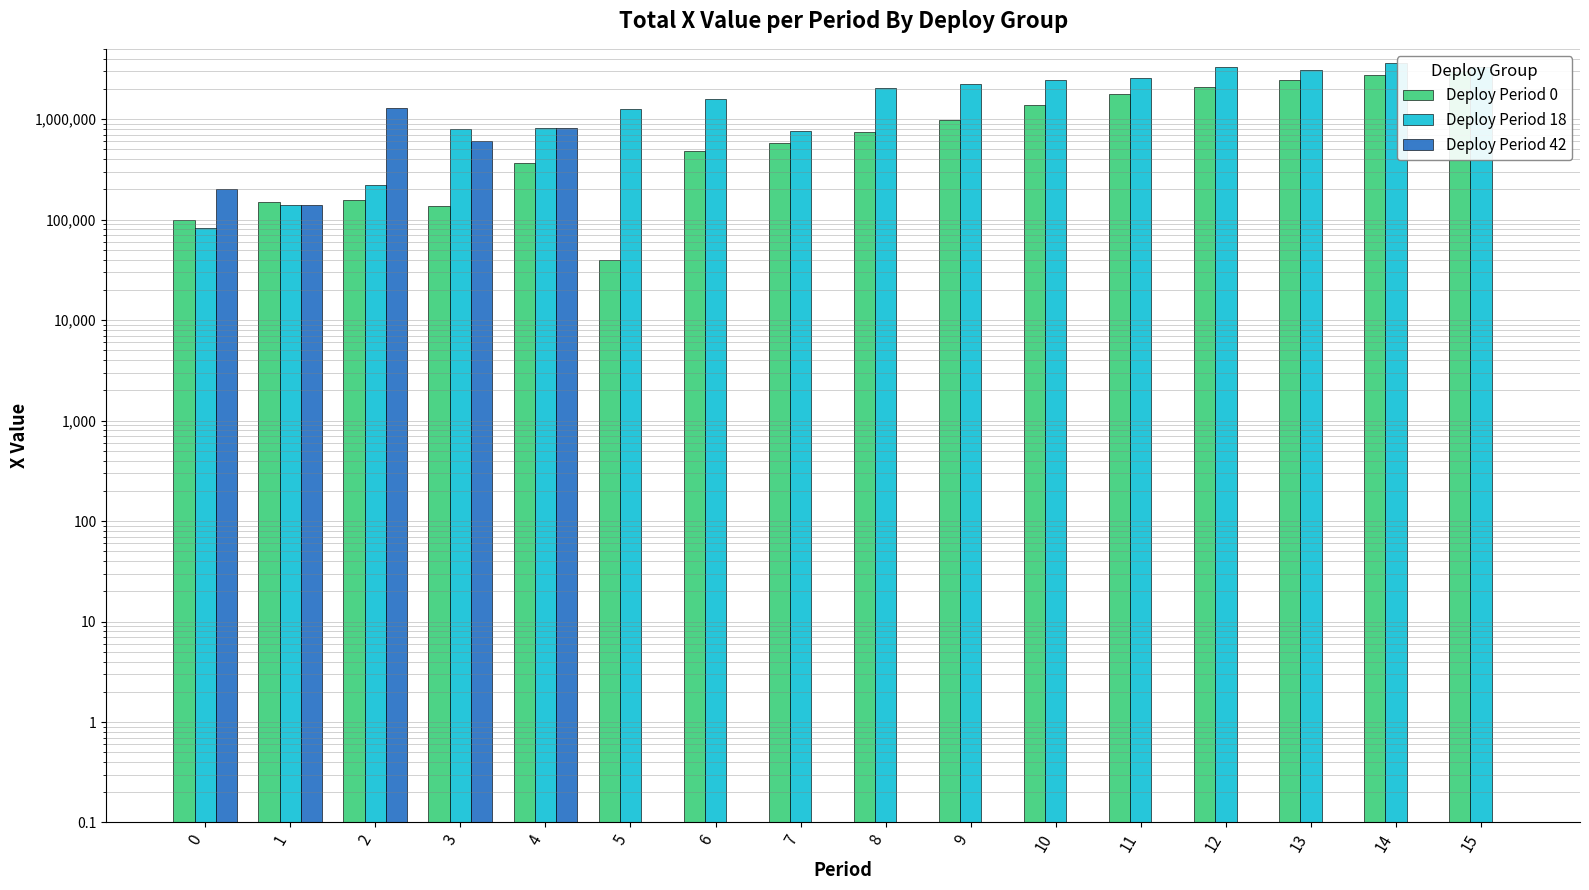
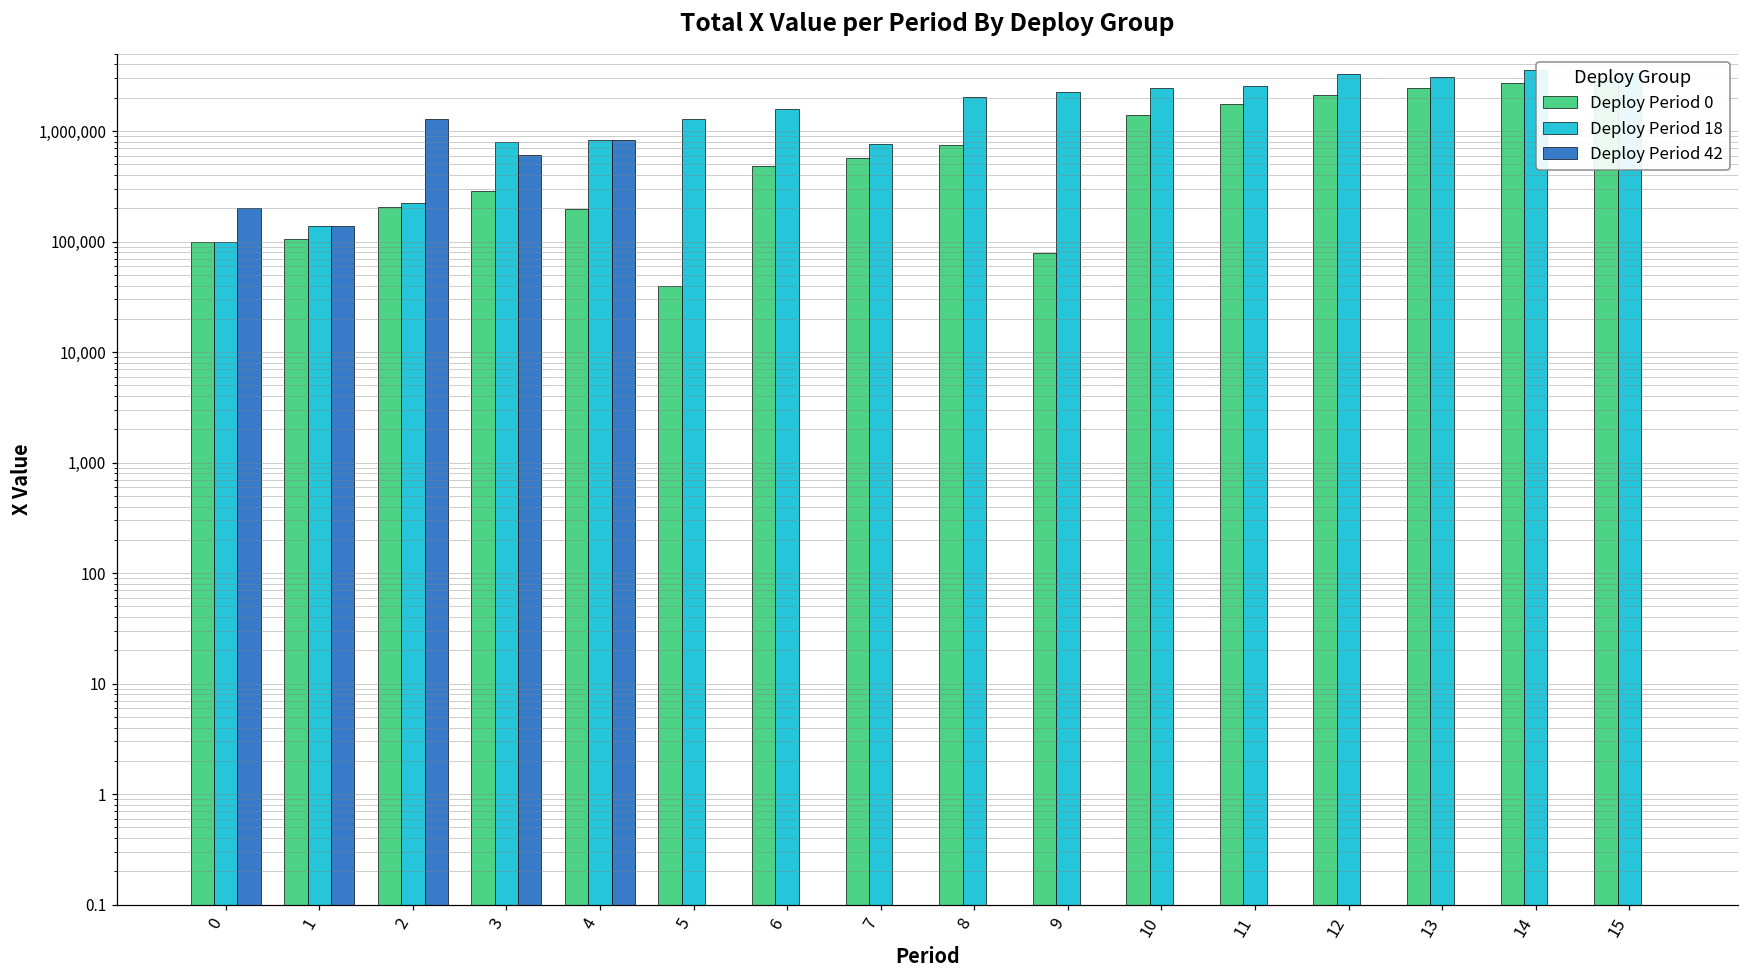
Deploy Period 18, 0: 80,000 -> 100,000
Deploy Period 0, 1: 150,000 -> 110,000
Deploy Period 0, 2: 160,000 -> 210,000
Deploy Period 0, 3: 140,000 -> 290,000
Deploy Period 0, 4: 360,000 -> 200,000
Deploy Period 0, 9: 1,000,000 -> 80,000
